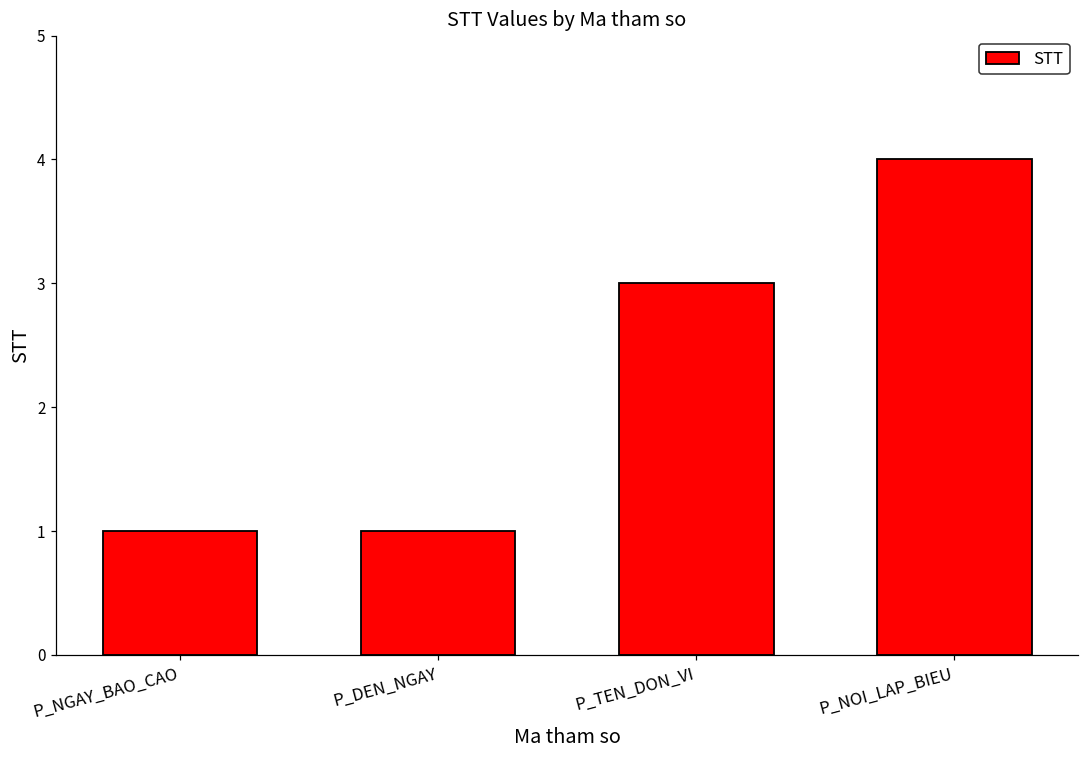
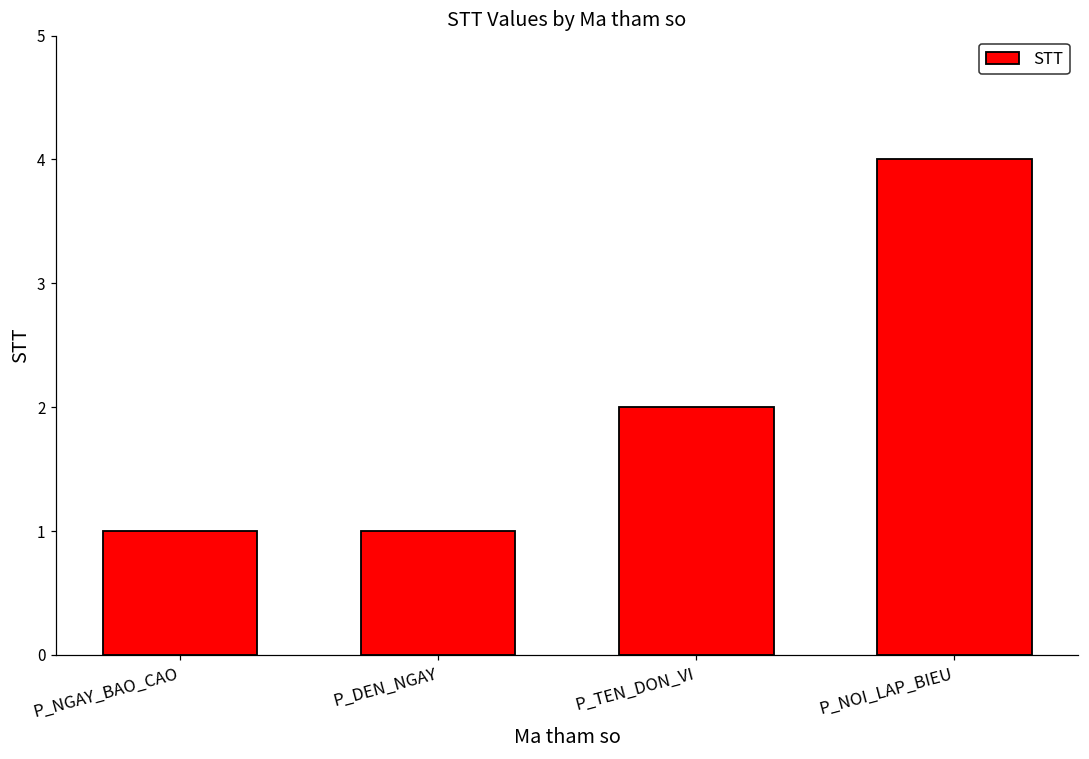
P_TEN_DON_VI: 3 -> 2
